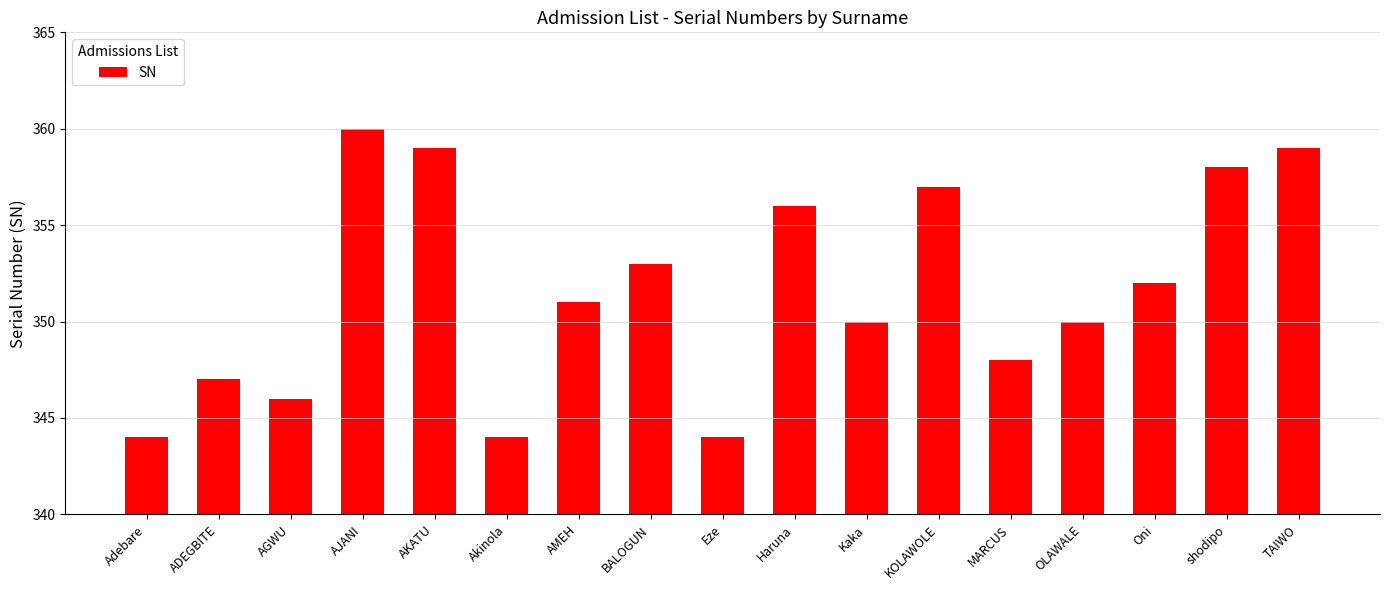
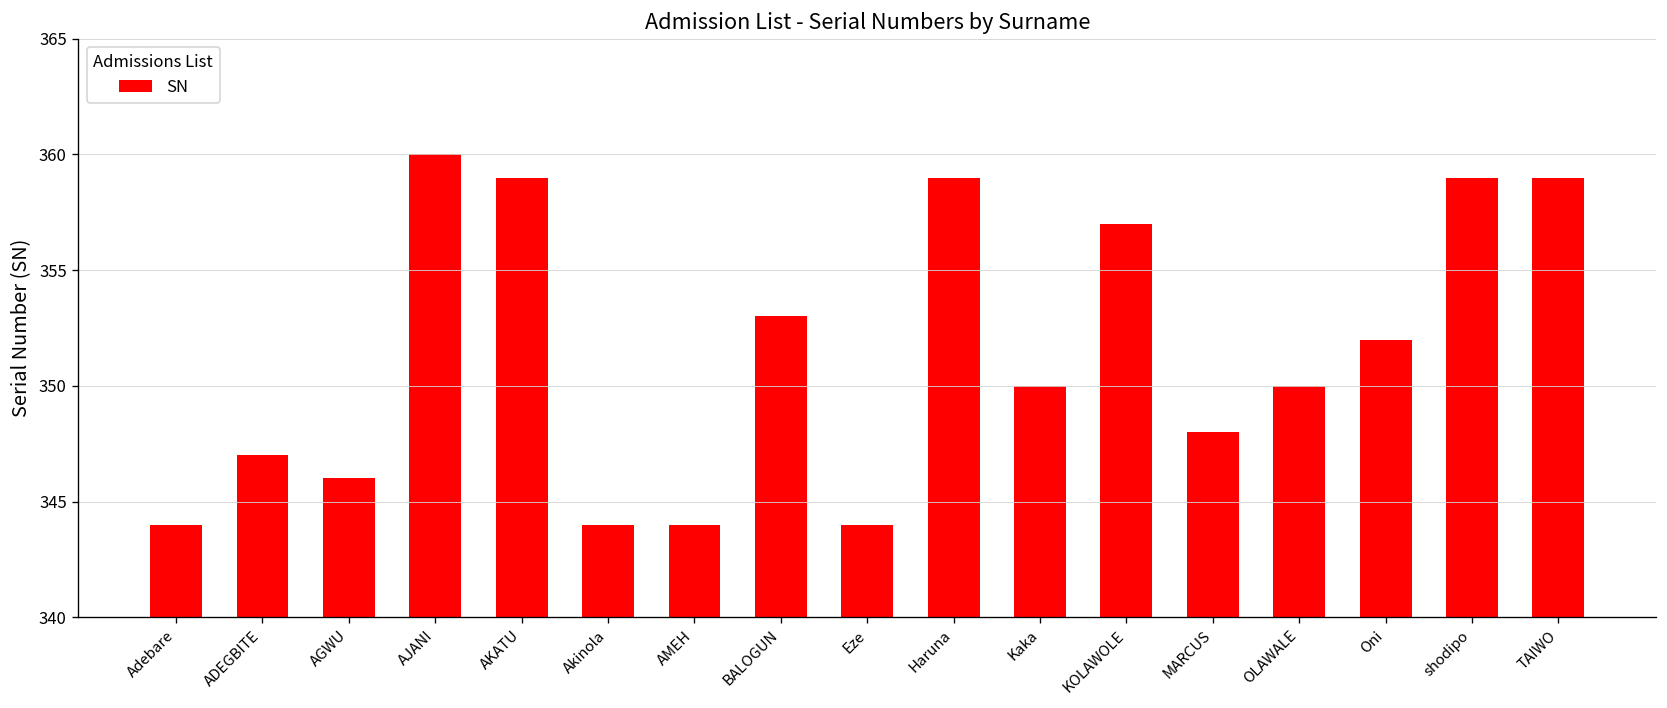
AMEH: 351 -> 344
Haruna: 356 -> 359
shodipo: 358 -> 359
